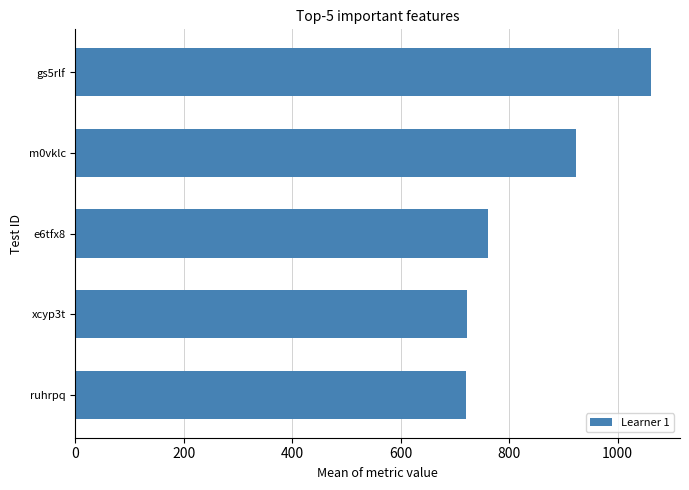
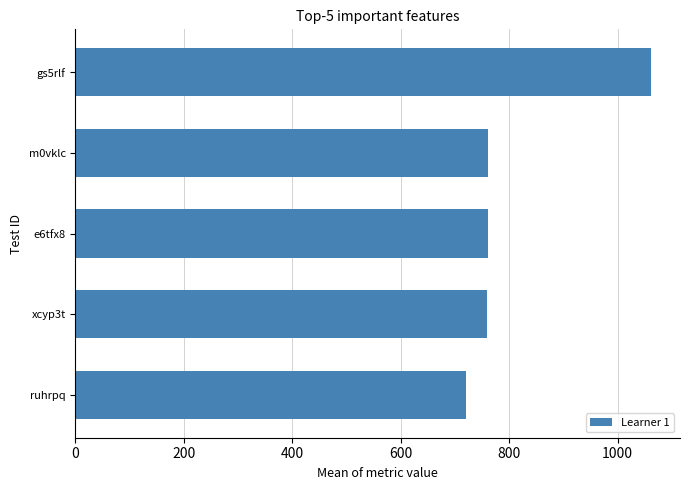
m0vklc: 920 -> 760
xcyp3t: 720 -> 760
